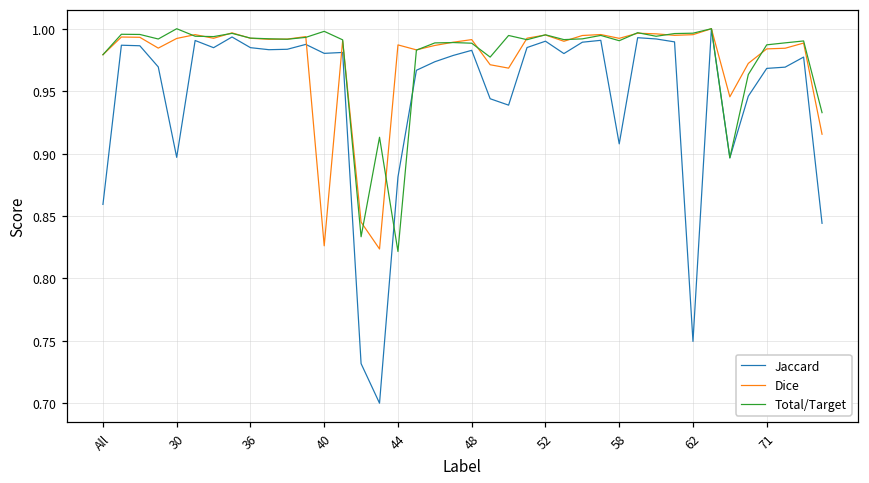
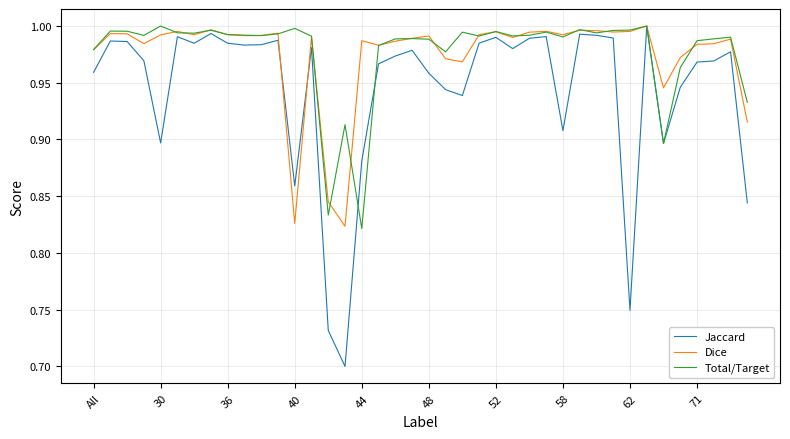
Jaccard, All: 0.859 -> 0.959
Jaccard, 40: 0.980 -> 0.859
Jaccard, 48: 0.983 -> 0.958
